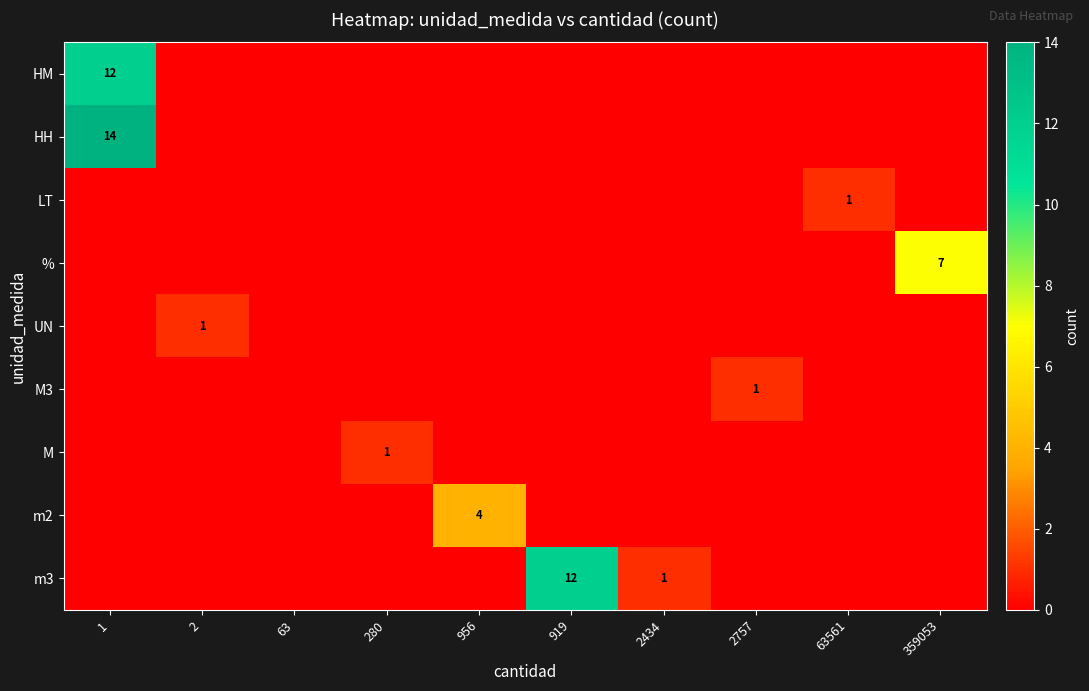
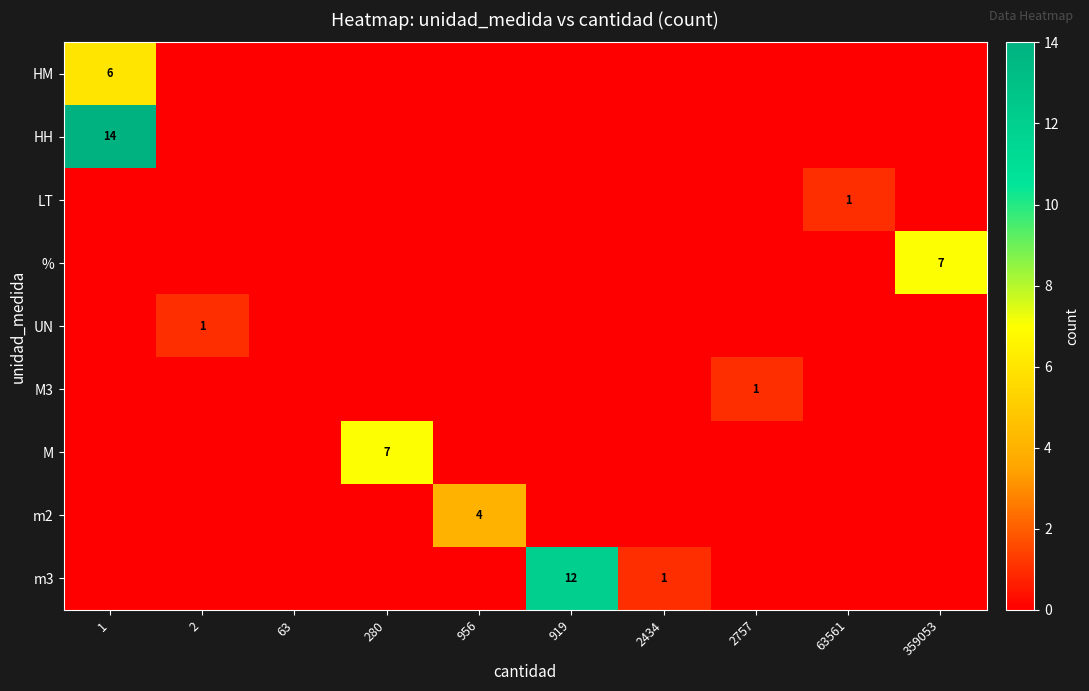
HM, 1: 12 -> 6
M, 280: 1 -> 7
